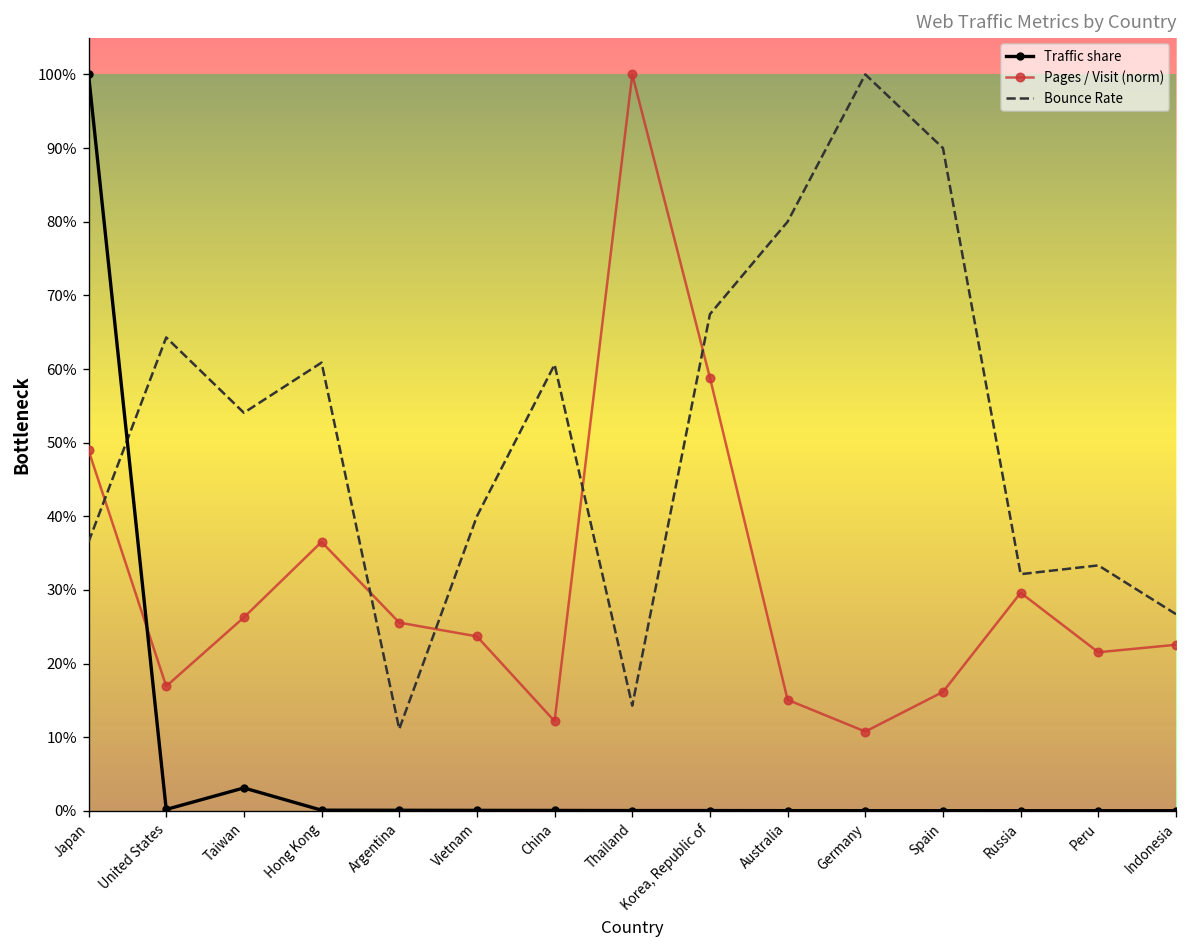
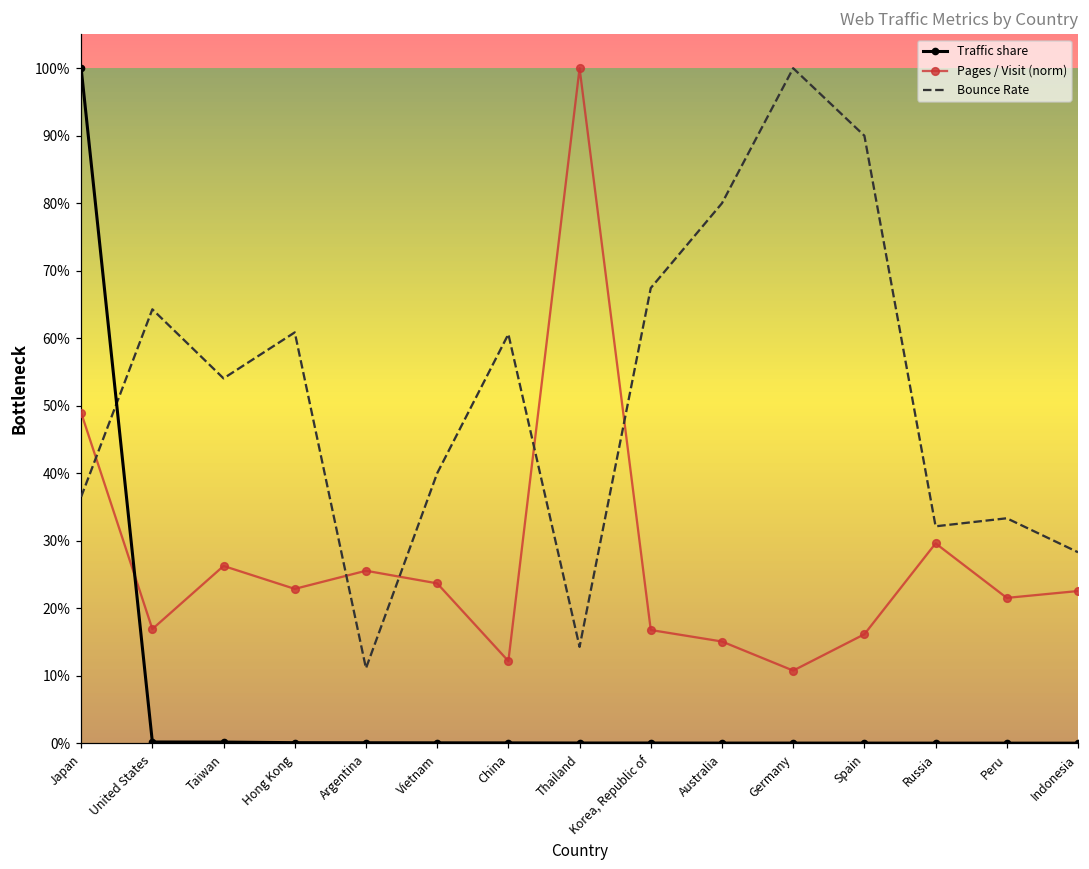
Traffic share, Taiwan: 3% -> 0%
Pages / Visit (norm), Hong Kong: 37% -> 23%
Pages / Visit (norm), Korea, Republic of: 59% -> 17%
Bounce Rate, Indonesia: 27% -> 28%
